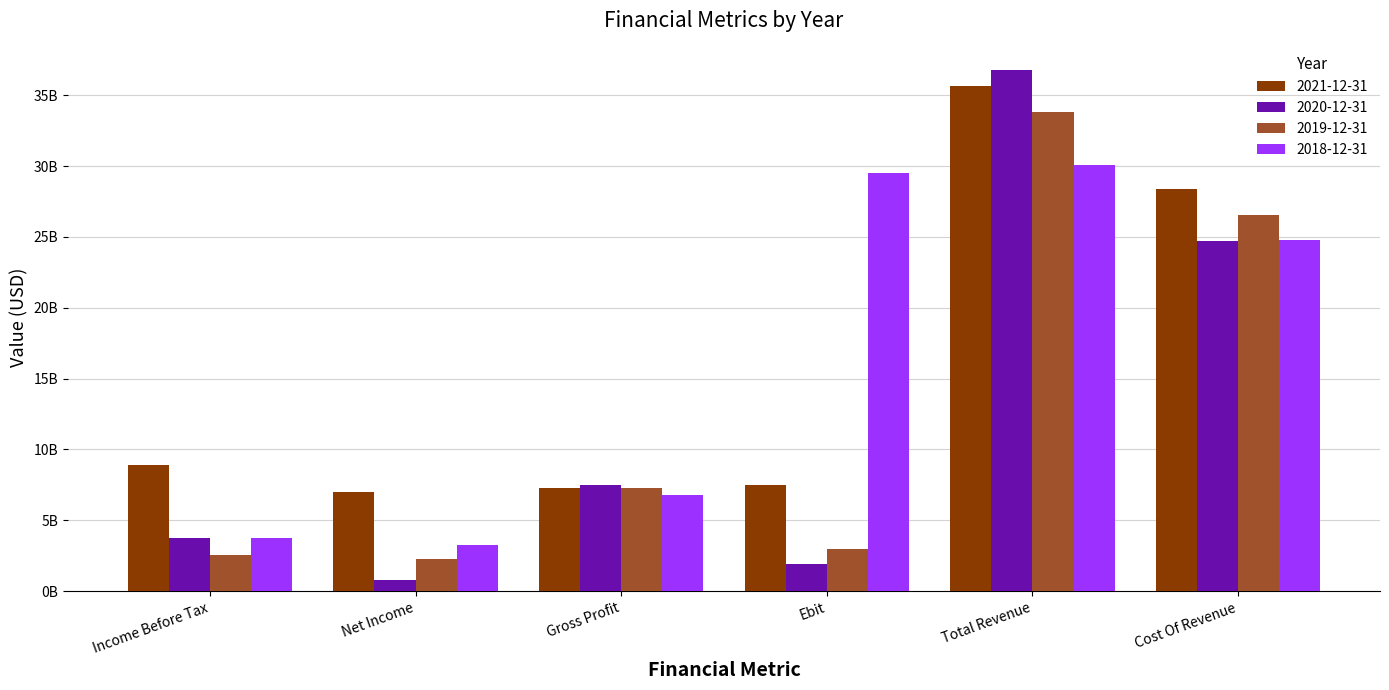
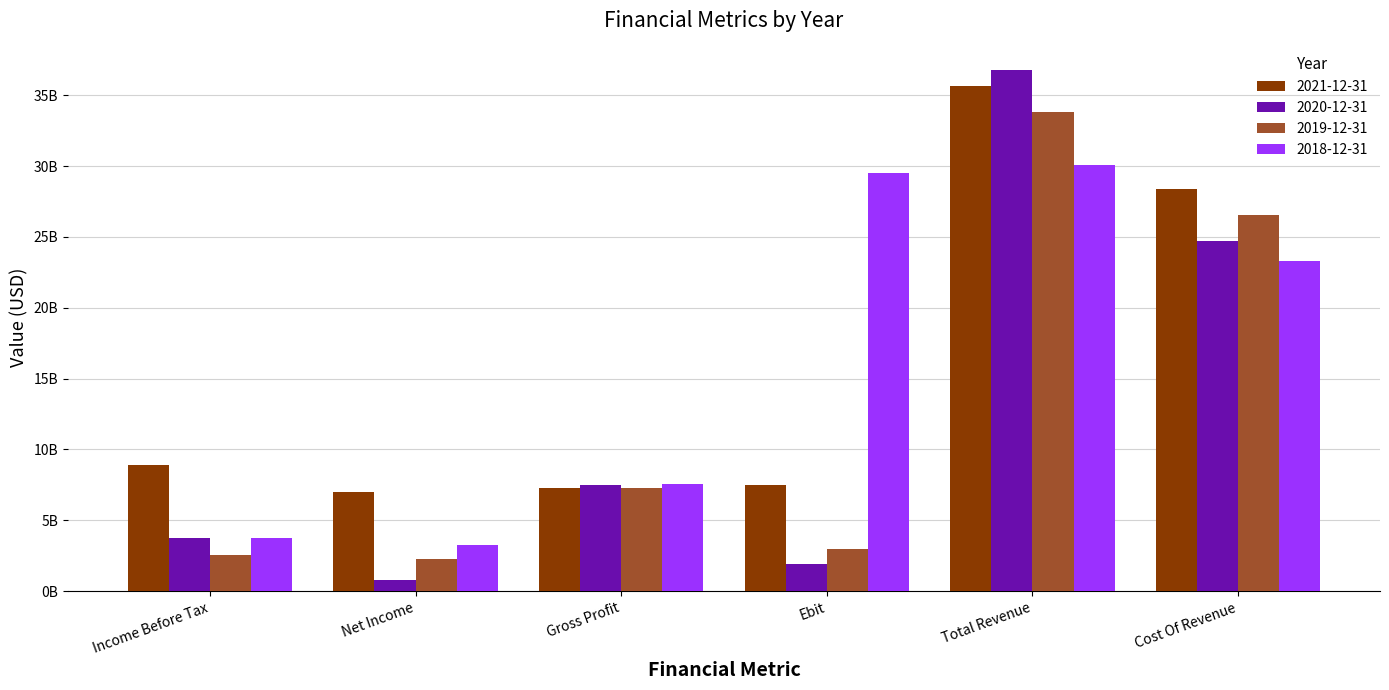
2018-12-31, Gross Profit: 6800000000 -> 7600000000
2018-12-31, Cost Of Revenue: 24800000000 -> 23300000000
